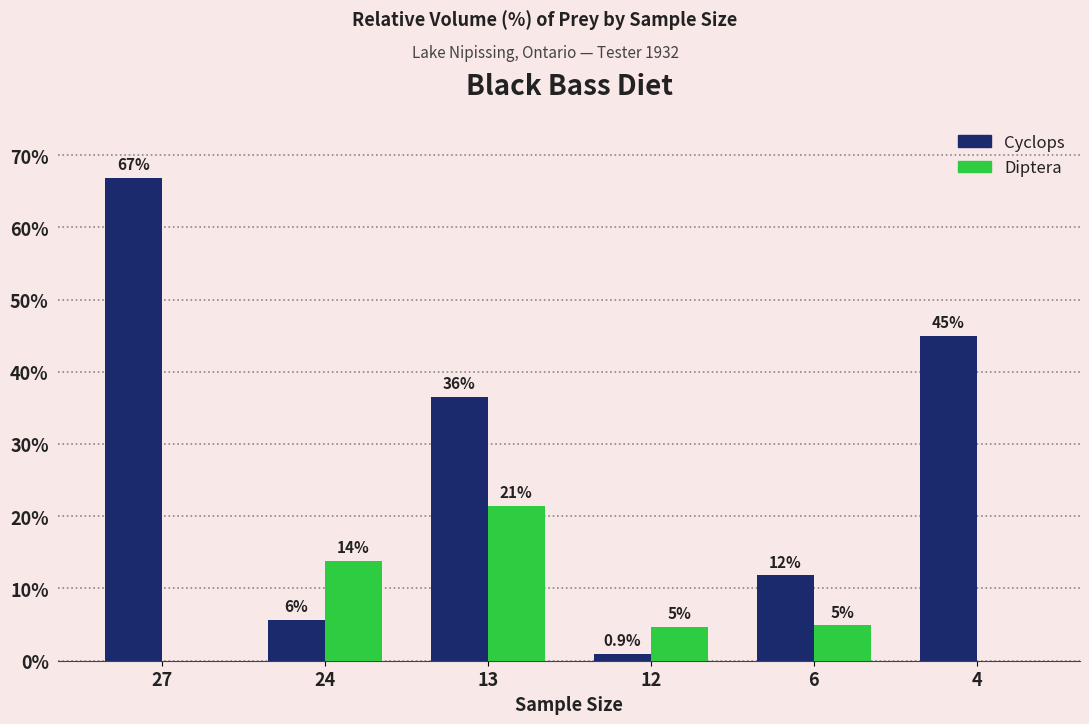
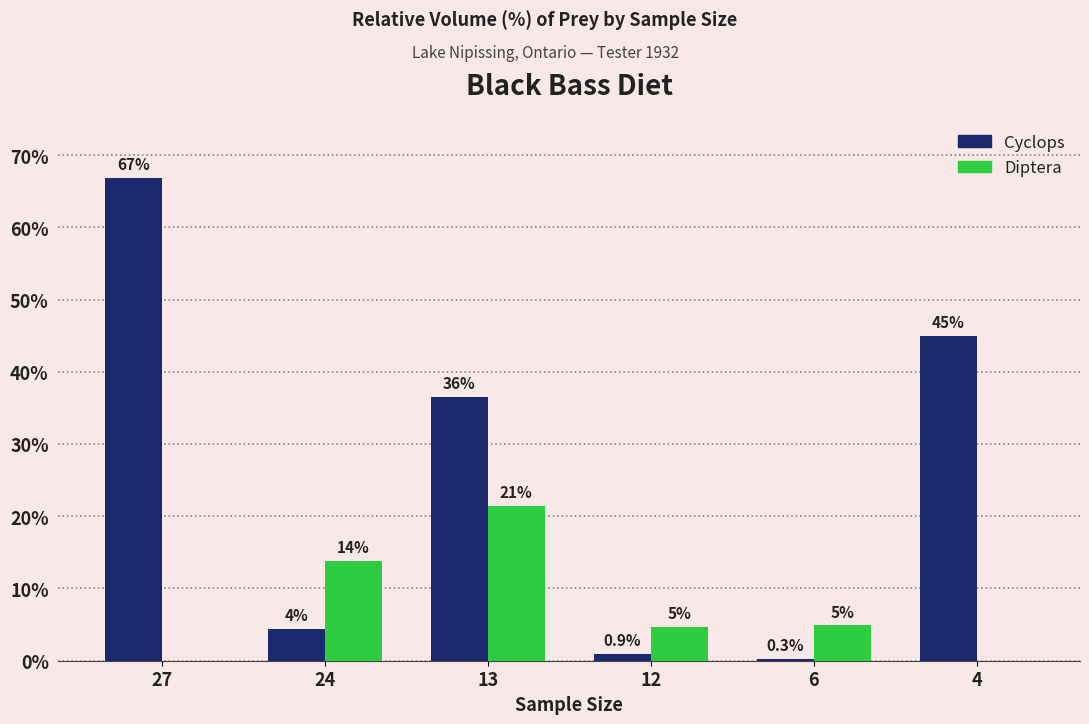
Cyclops, 24: 6% -> 4%
Cyclops, 6: 12% -> 0.3%
